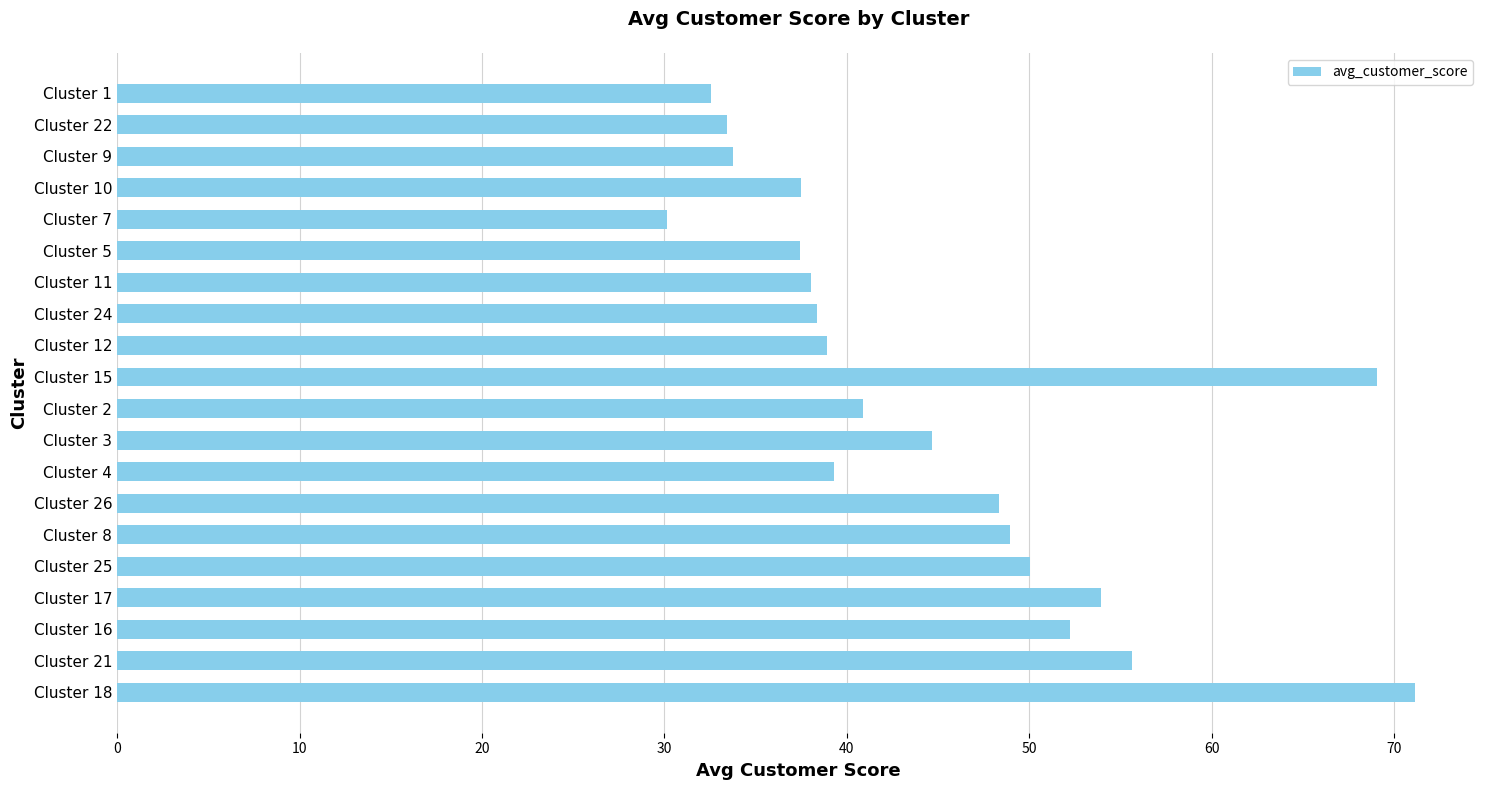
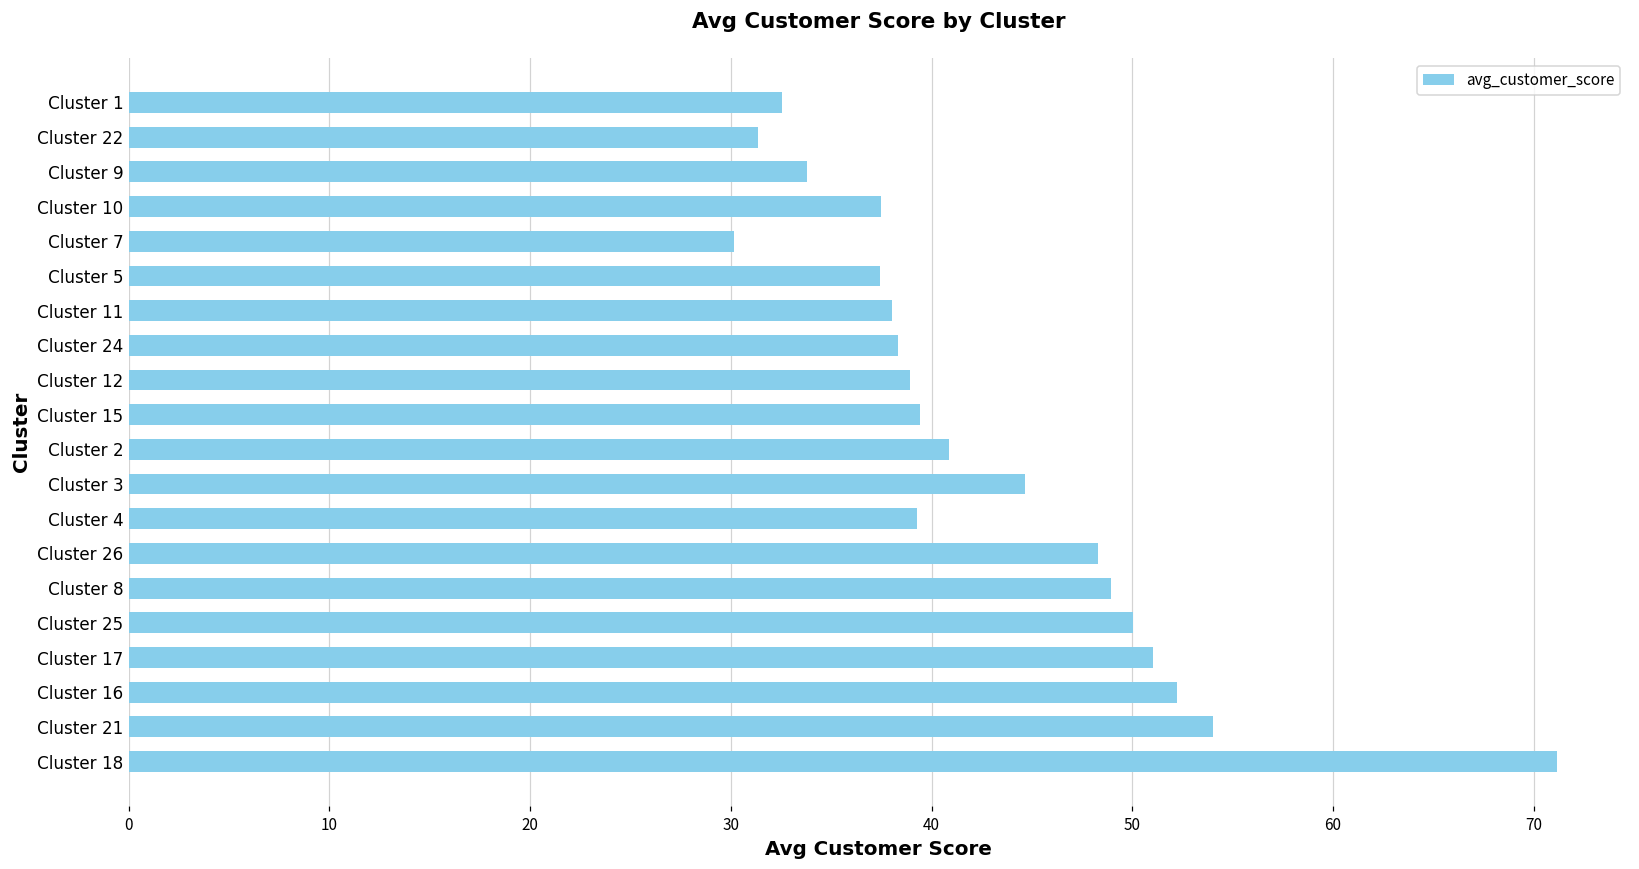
Cluster 22: 33.4 -> 31.3
Cluster 15: 69.1 -> 39.4
Cluster 17: 53.9 -> 51.0
Cluster 21: 55.6 -> 54.0
